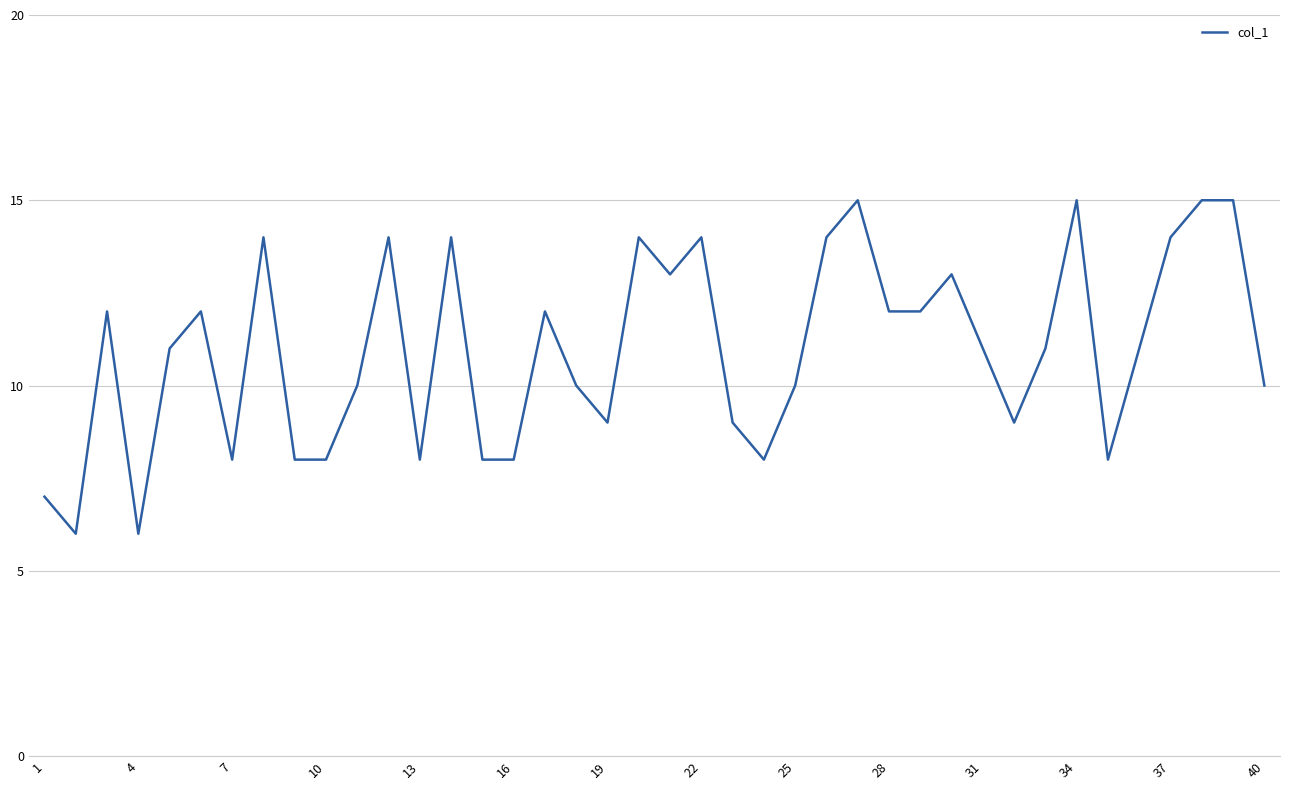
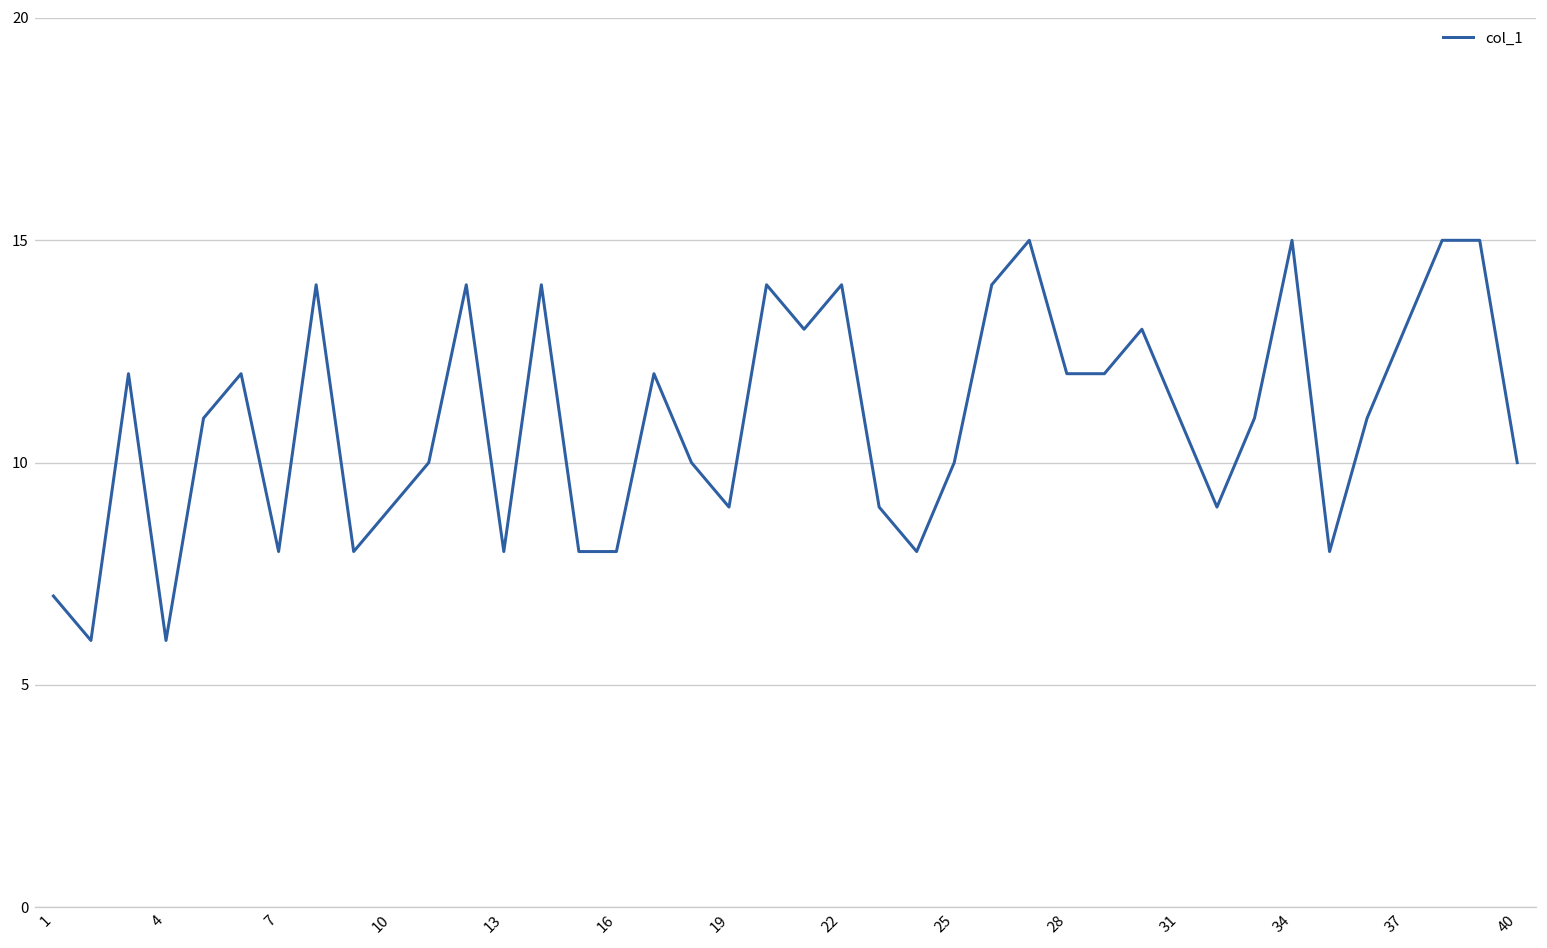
10: 8 -> 9
37: 14 -> 13
